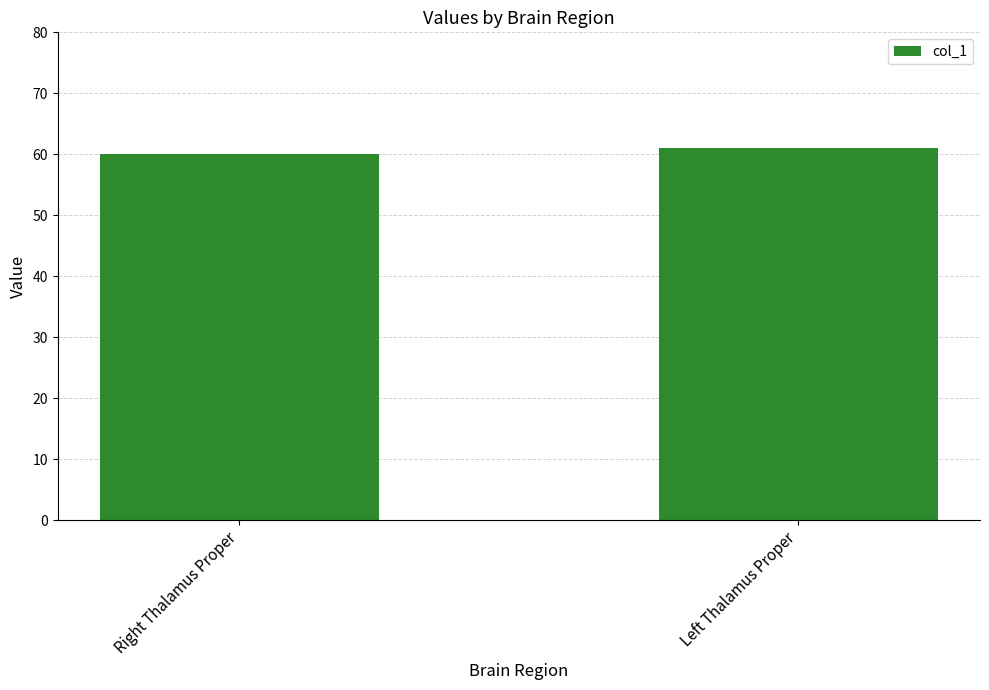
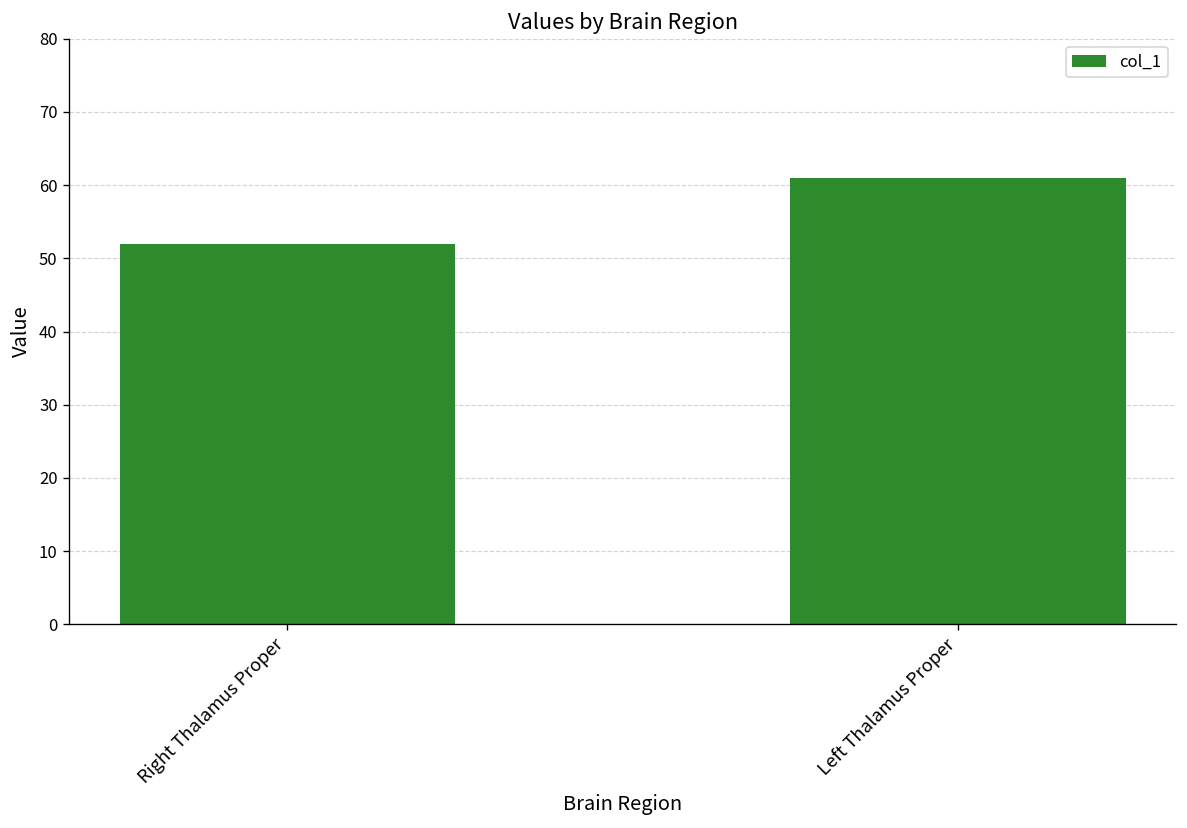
Right Thalamus Proper: 60 -> 52
